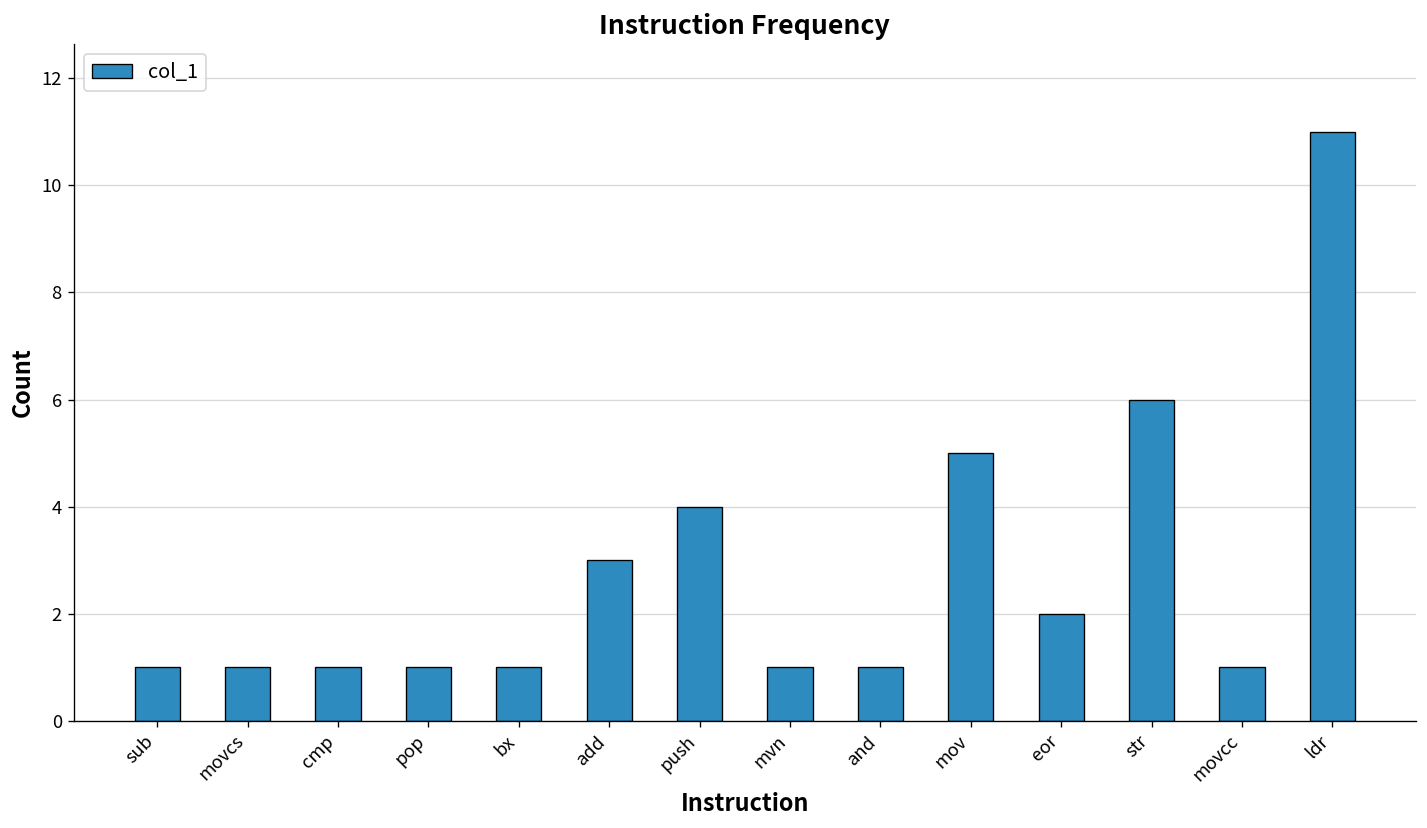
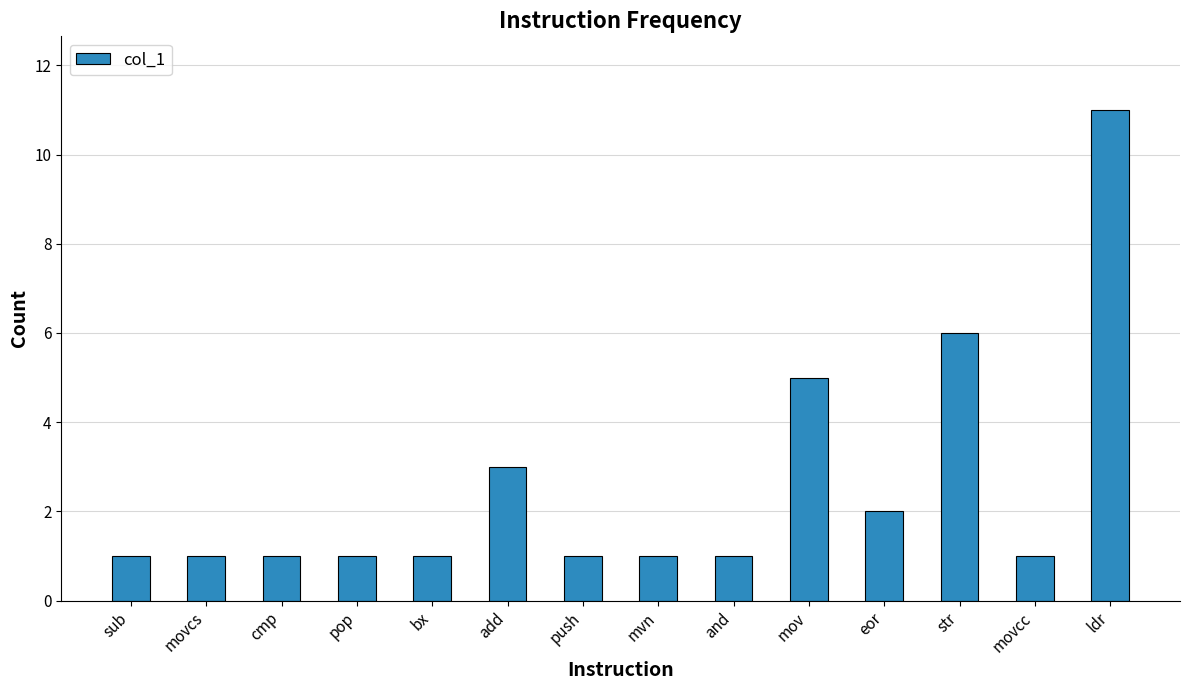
push: 4 -> 1
